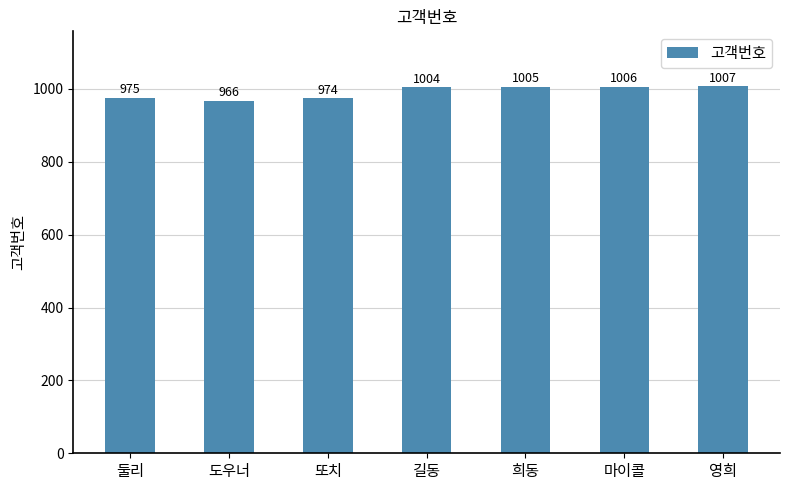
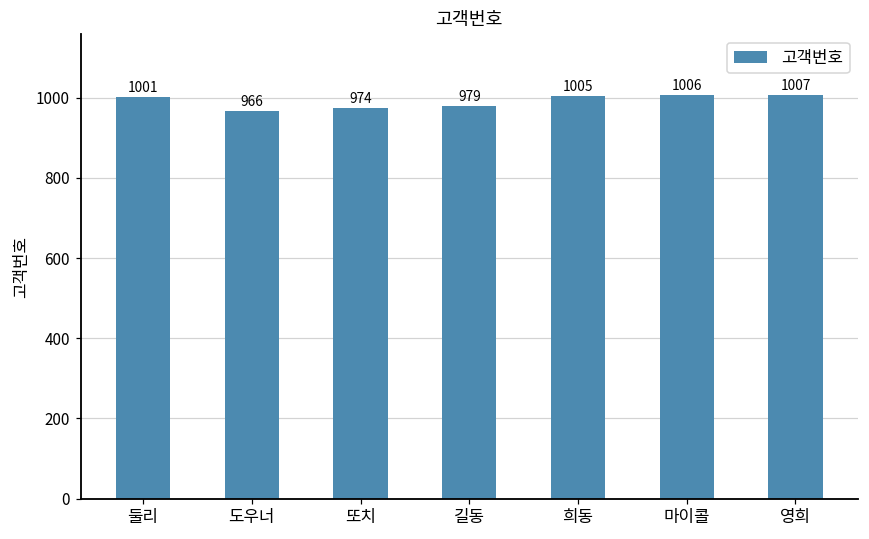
둘리: 975 -> 1001
길동: 1004 -> 979
